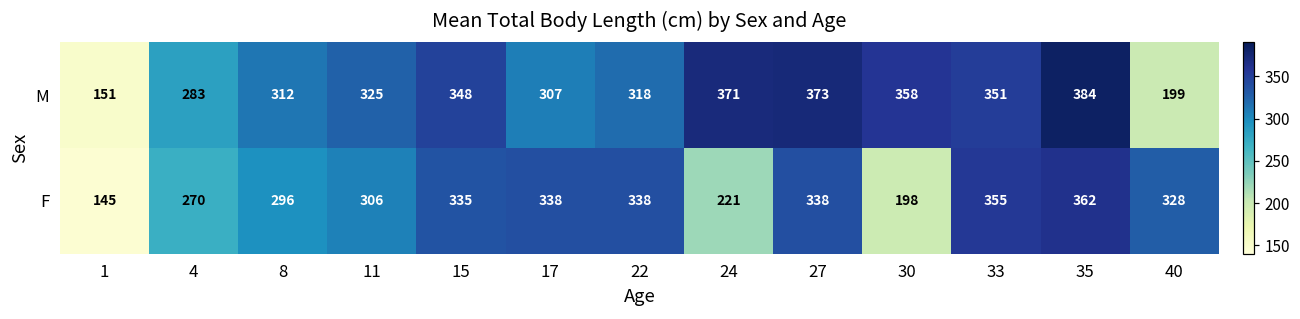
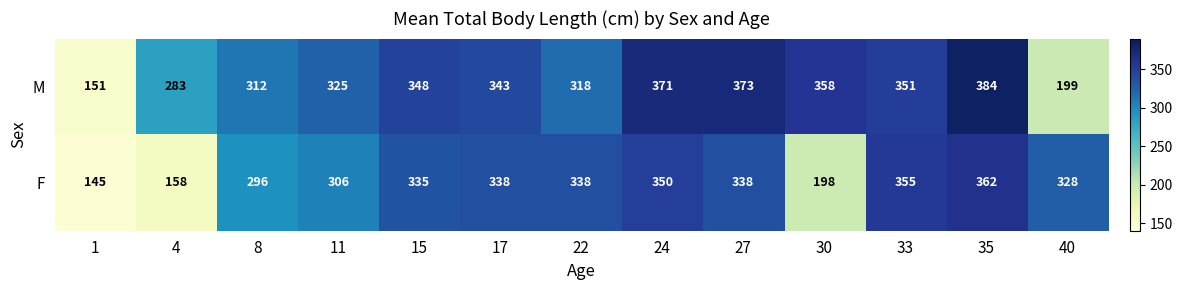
M, 17: 307 -> 343
F, 4: 270 -> 158
F, 24: 221 -> 350
